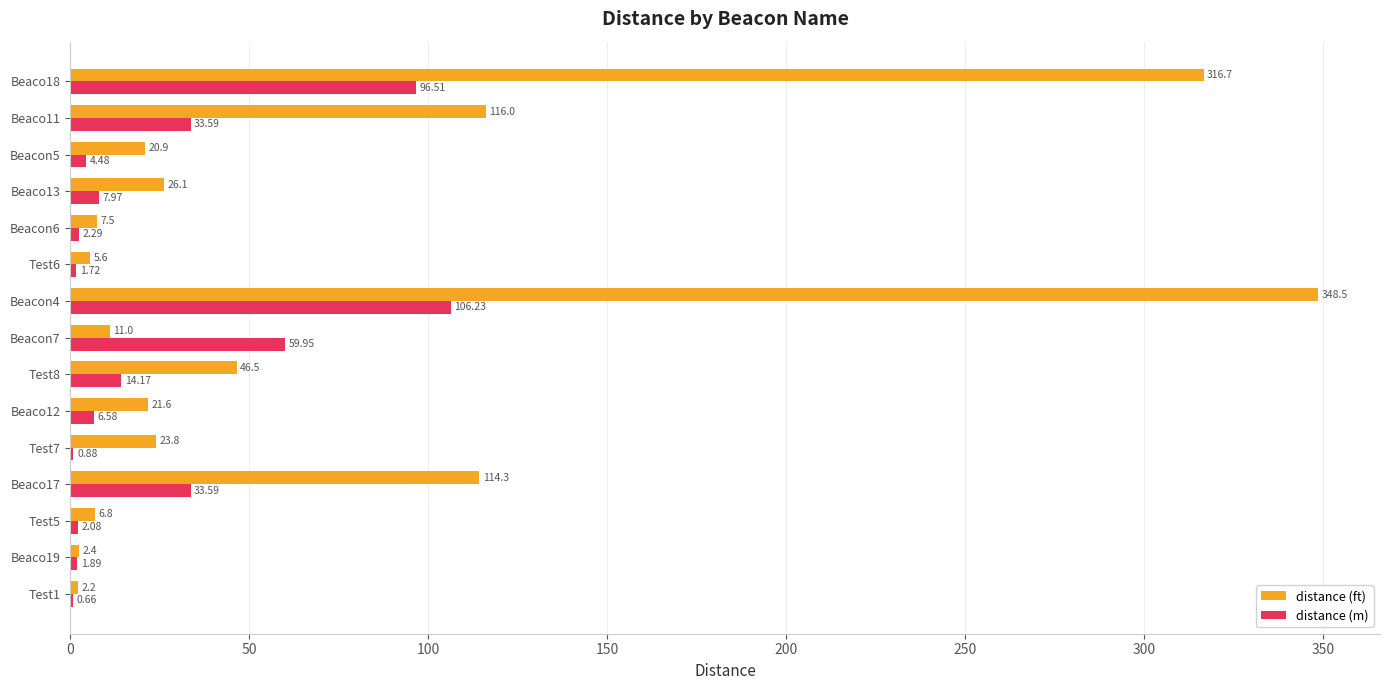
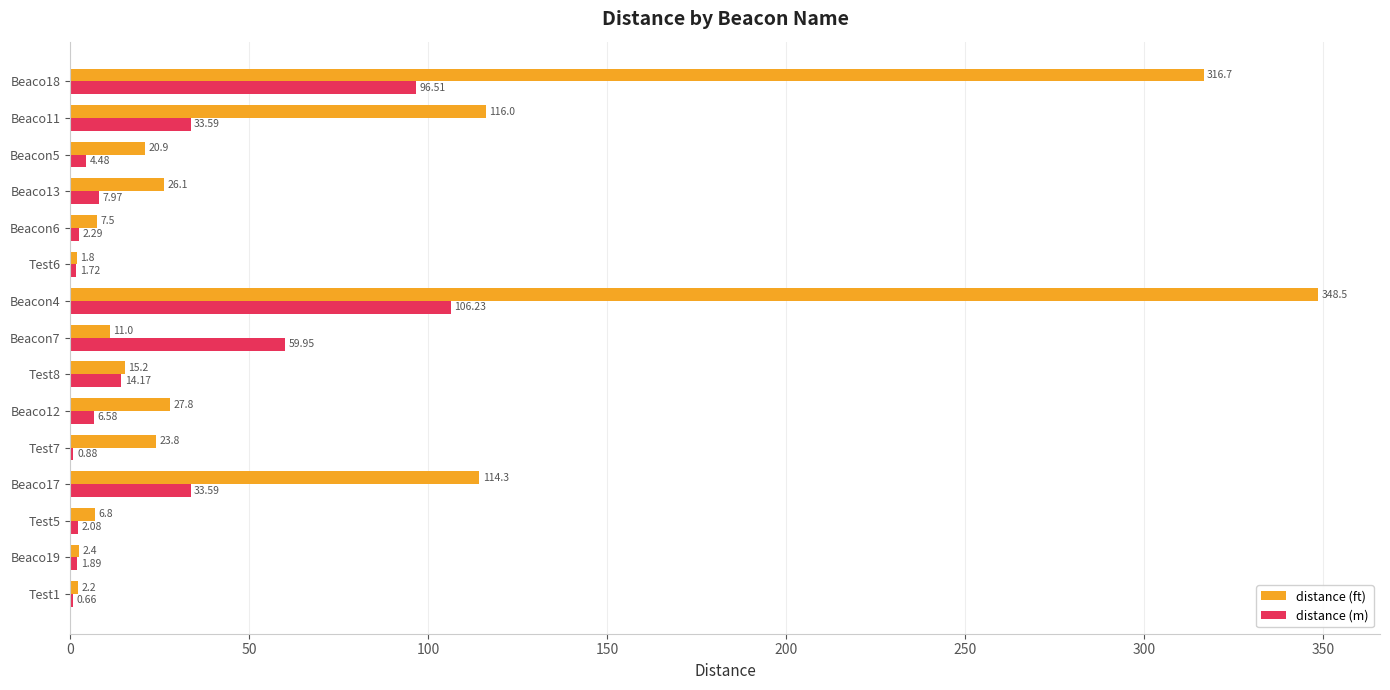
distance (ft), Test6: 5.6 -> 1.8
distance (ft), Test8: 46.5 -> 15.2
distance (ft), Beaco12: 21.6 -> 27.8
